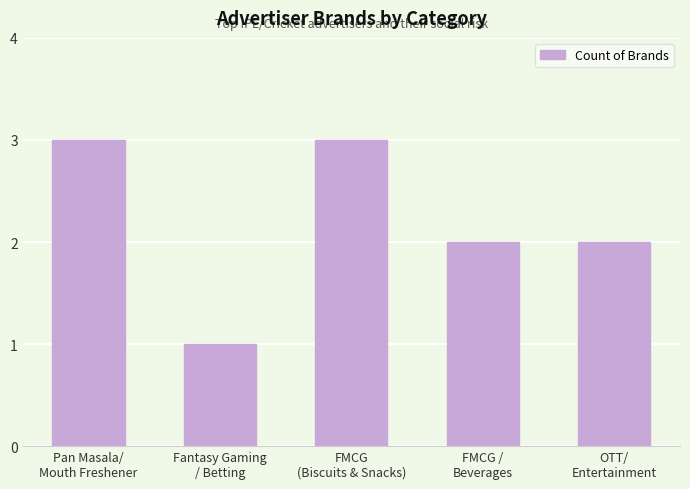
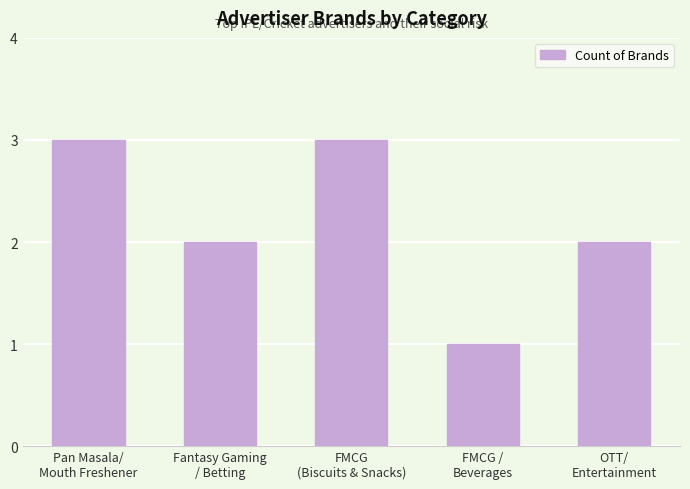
Fantasy Gaming / Betting: 1 -> 2
FMCG / Beverages: 2 -> 1
